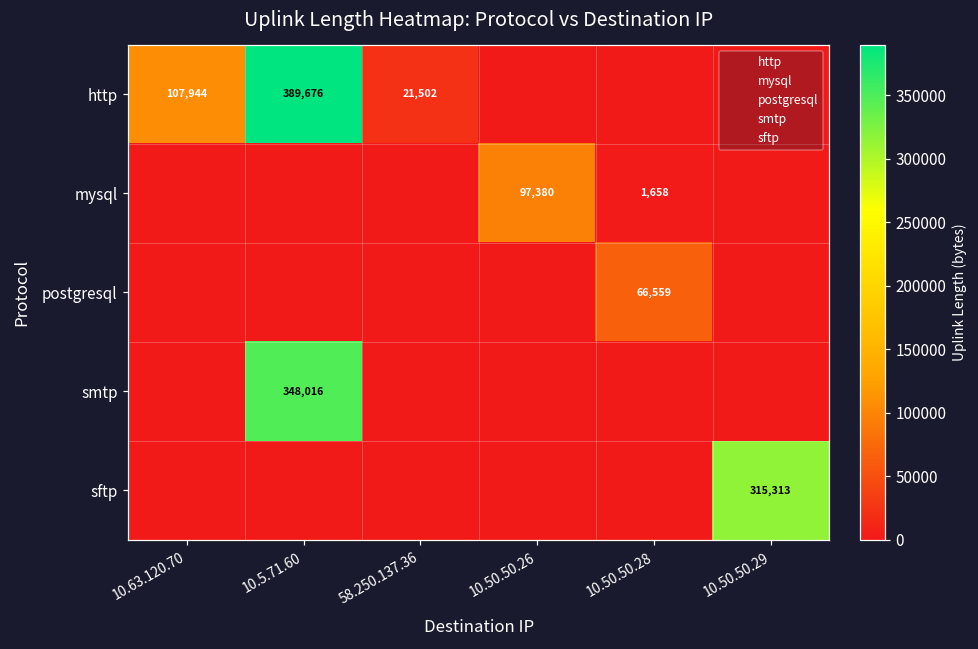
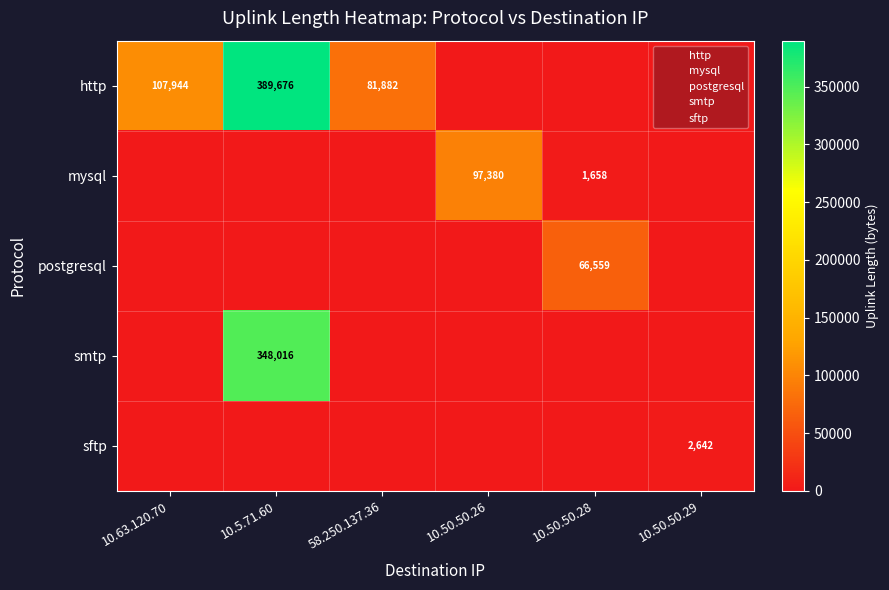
http, 58.250.137.36: 21,502 -> 81,882
sftp, 10.50.50.29: 315,313 -> 2,642
